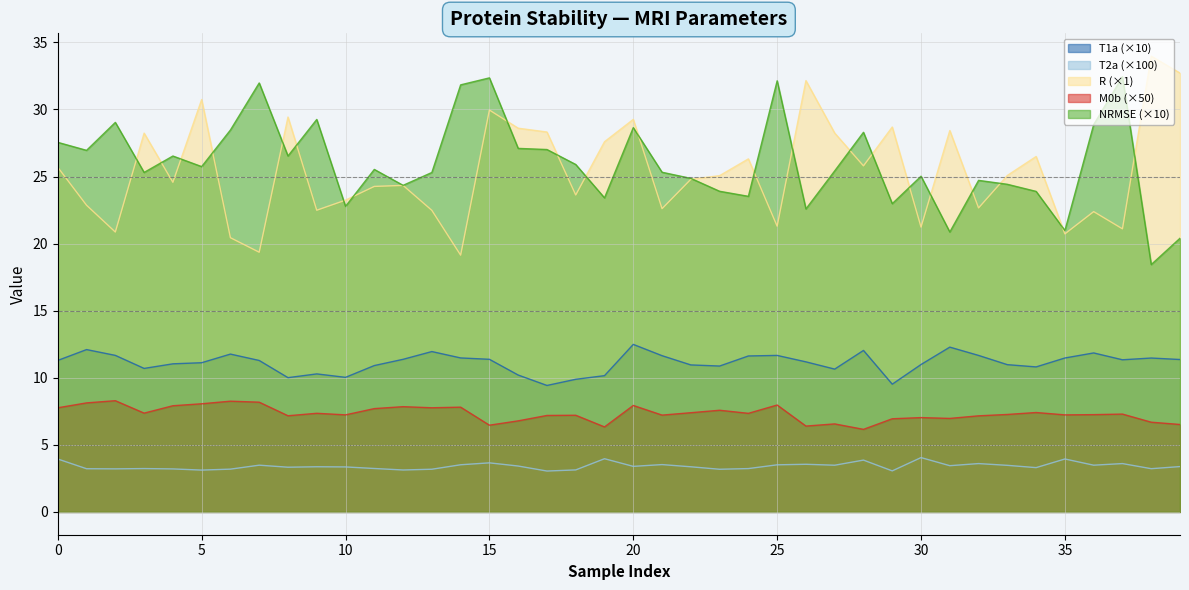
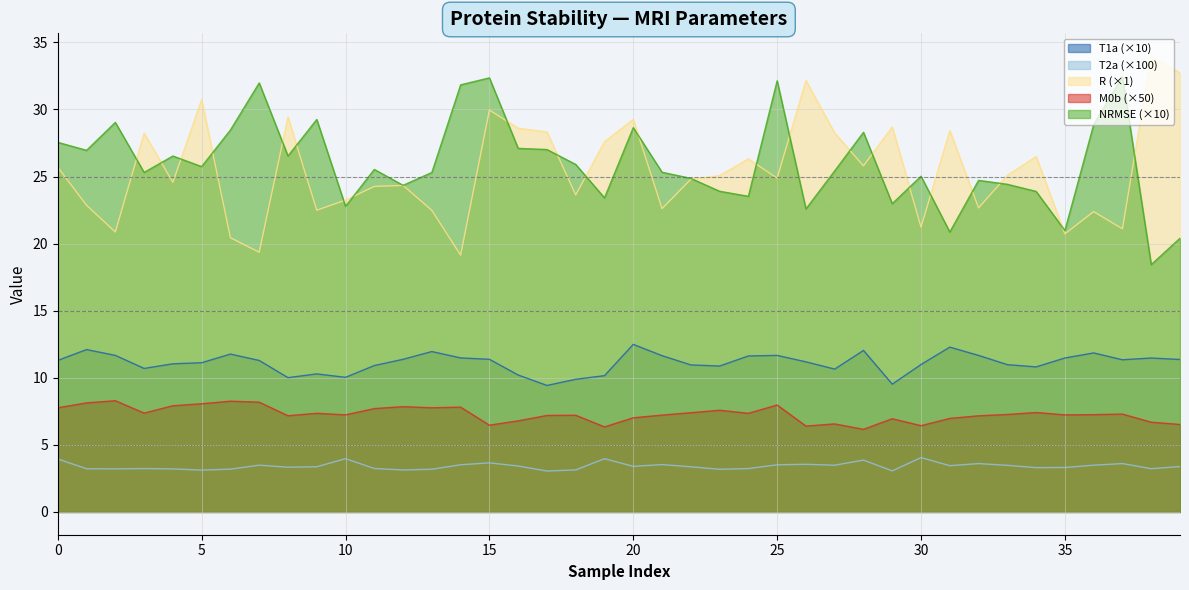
T2a (×100), 10: 3.4 -> 4.0
M0b (×50), 20: 7.9 -> 7.0
R (×1), 25: 21.3 -> 24.9
M0b (×50), 30: 7.0 -> 6.4
T2a (×100), 35: 3.9 -> 3.3
